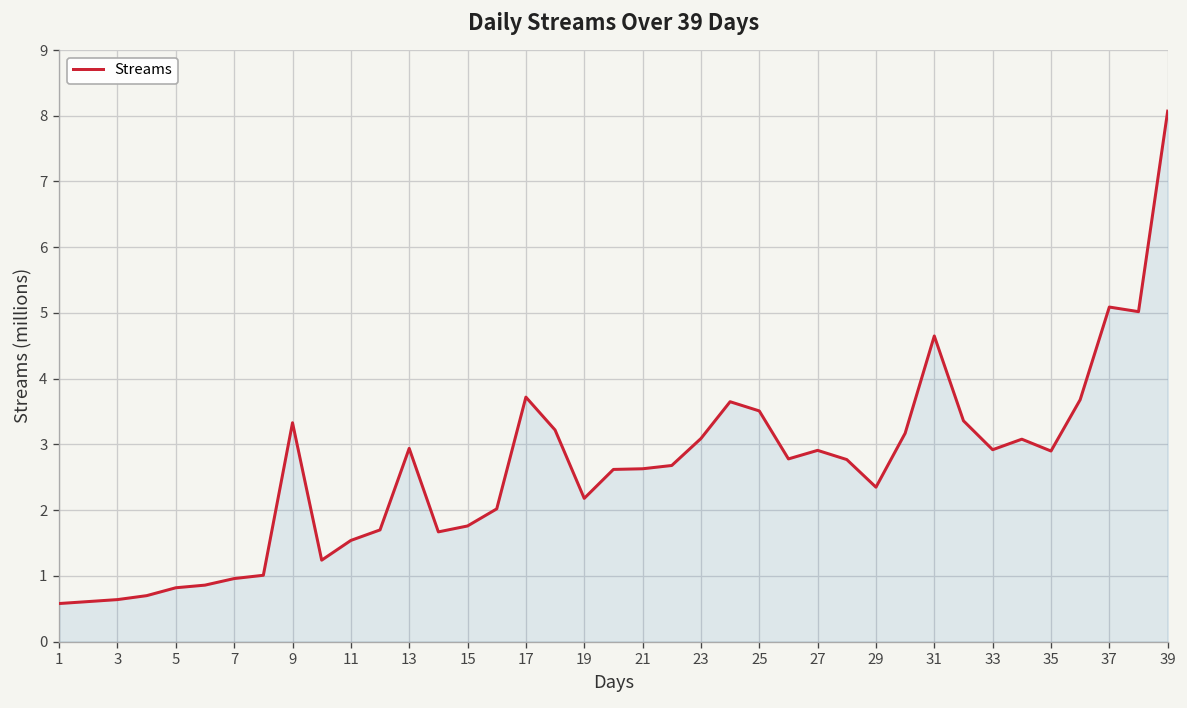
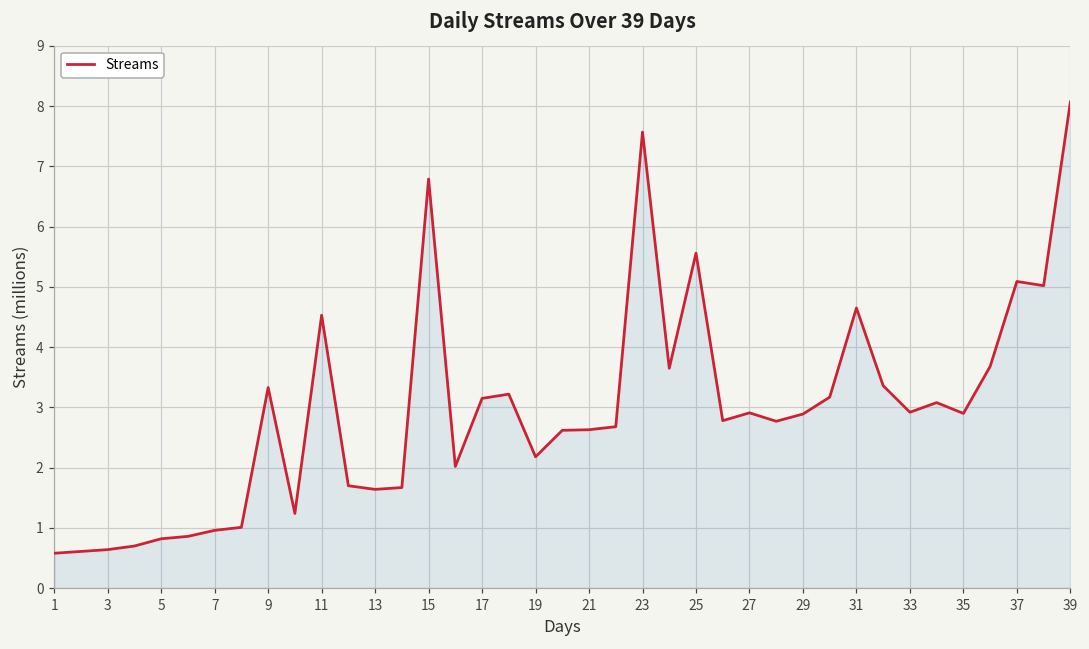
11: 1.5 -> 4.5
13: 2.9 -> 1.6
15: 1.8 -> 6.8
17: 3.7 -> 3.2
23: 3.1 -> 7.6
25: 3.5 -> 5.6
29: 2.4 -> 2.9
